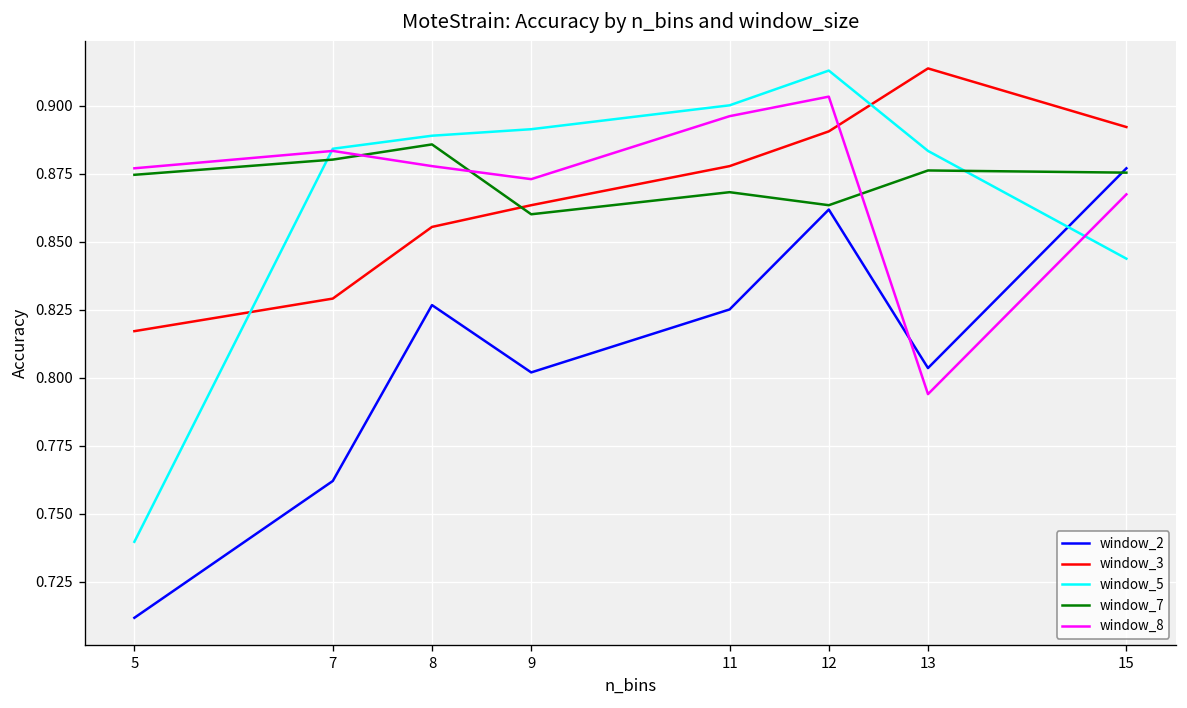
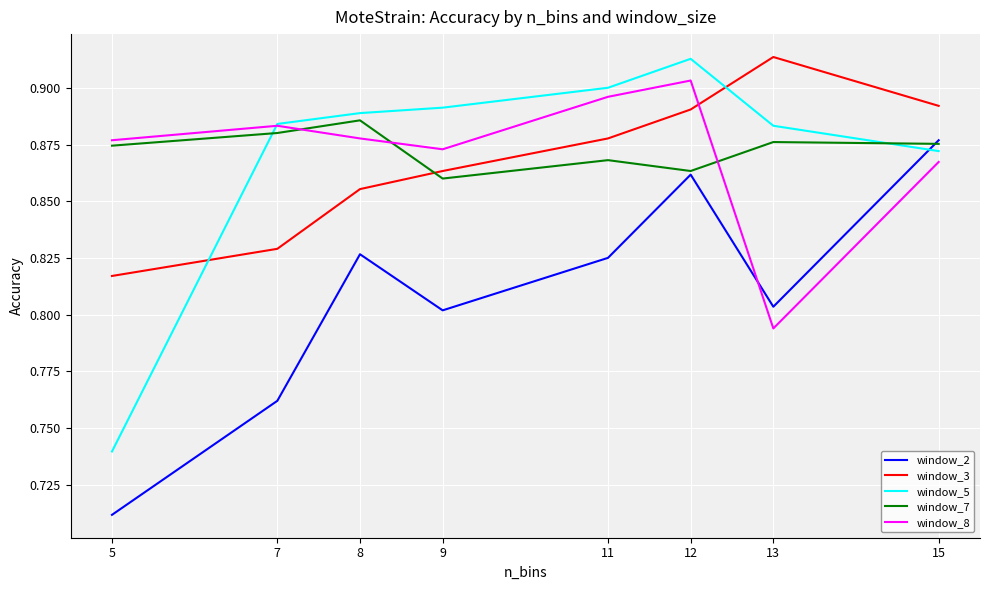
window_5, 15: 0.844 -> 0.872
